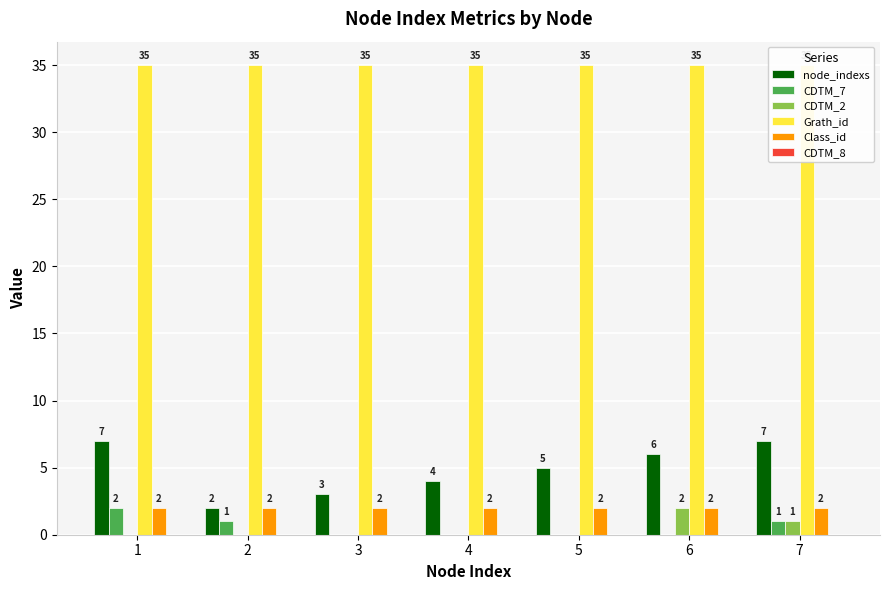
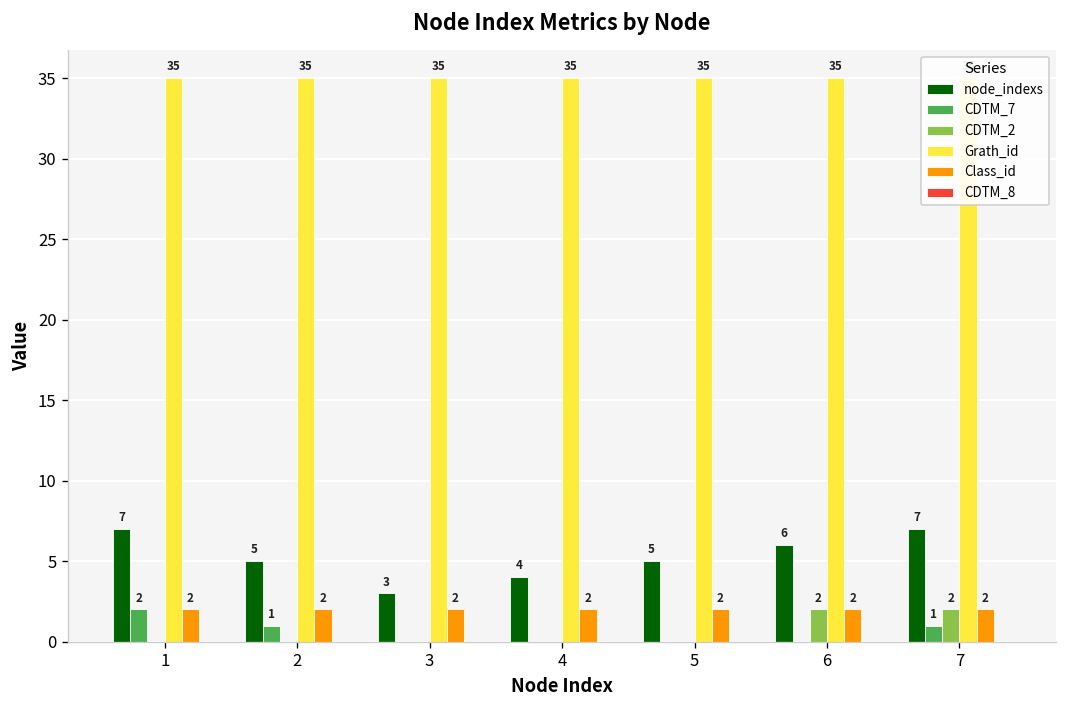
node_indexs, 2: 2 -> 5
CDTM_2, 7: 1 -> 2
